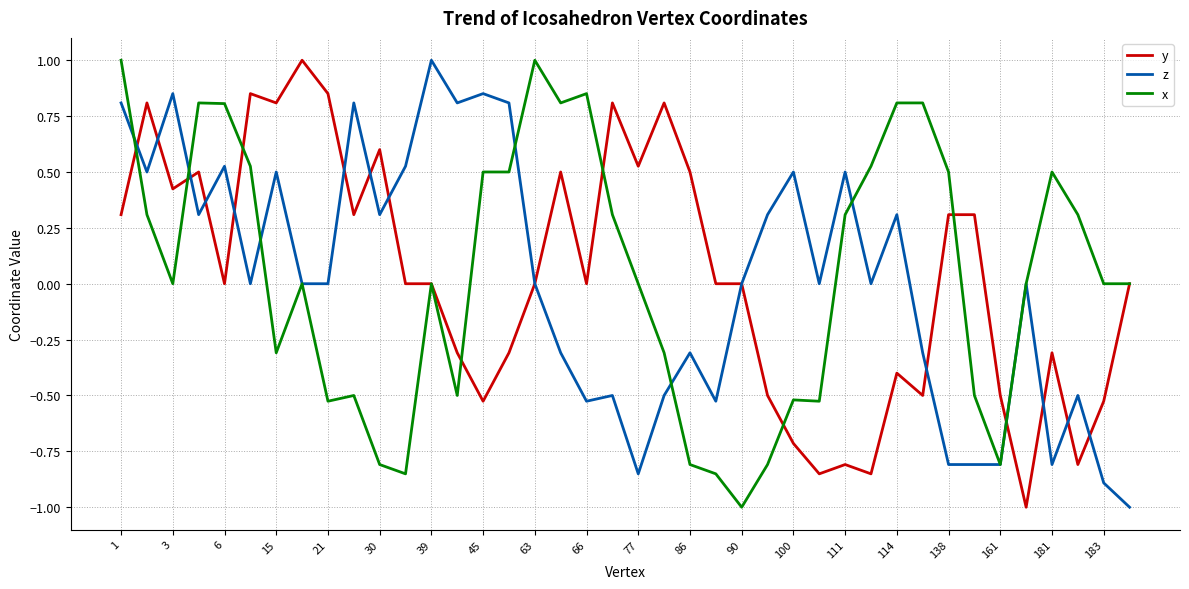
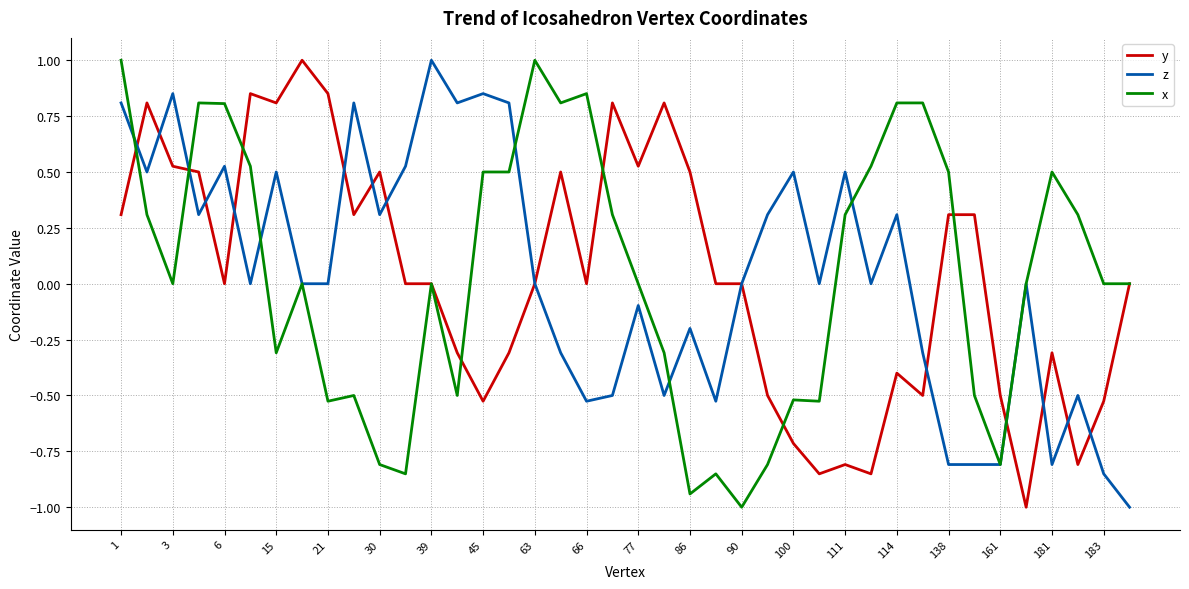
y, 3: 0.42 -> 0.53
y, 30: 0.6 -> 0.5
z, 77: -0.85 -> -0.10
z, 86: -0.31 -> -0.20
x, 86: -0.81 -> -0.94
z, 183: -0.89 -> -0.85
